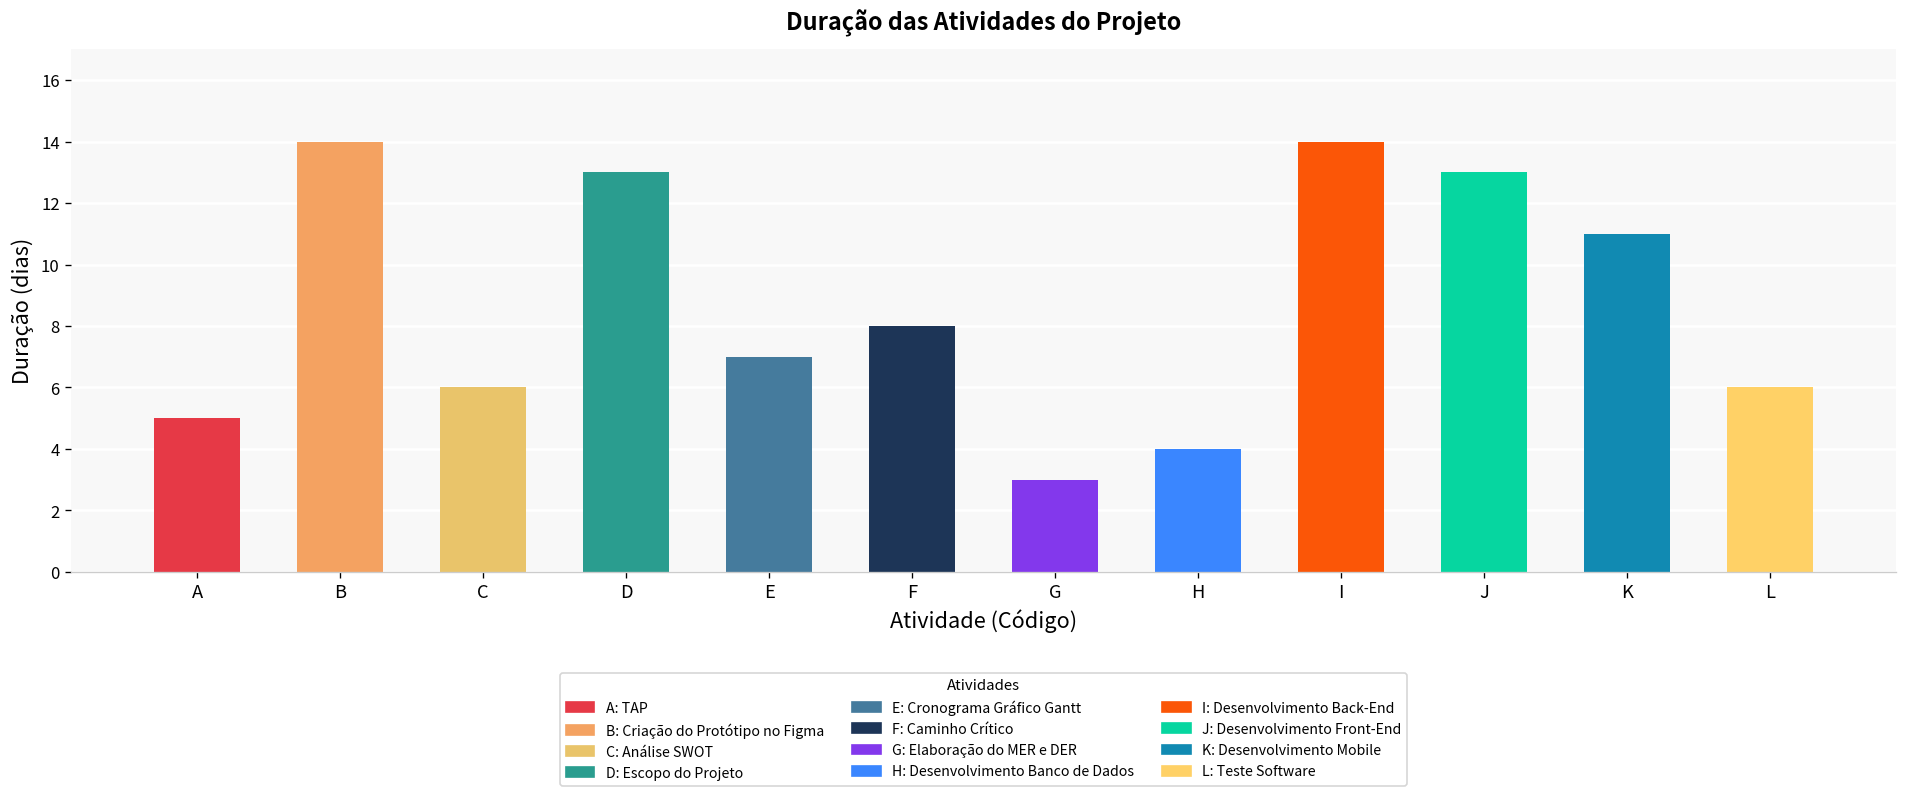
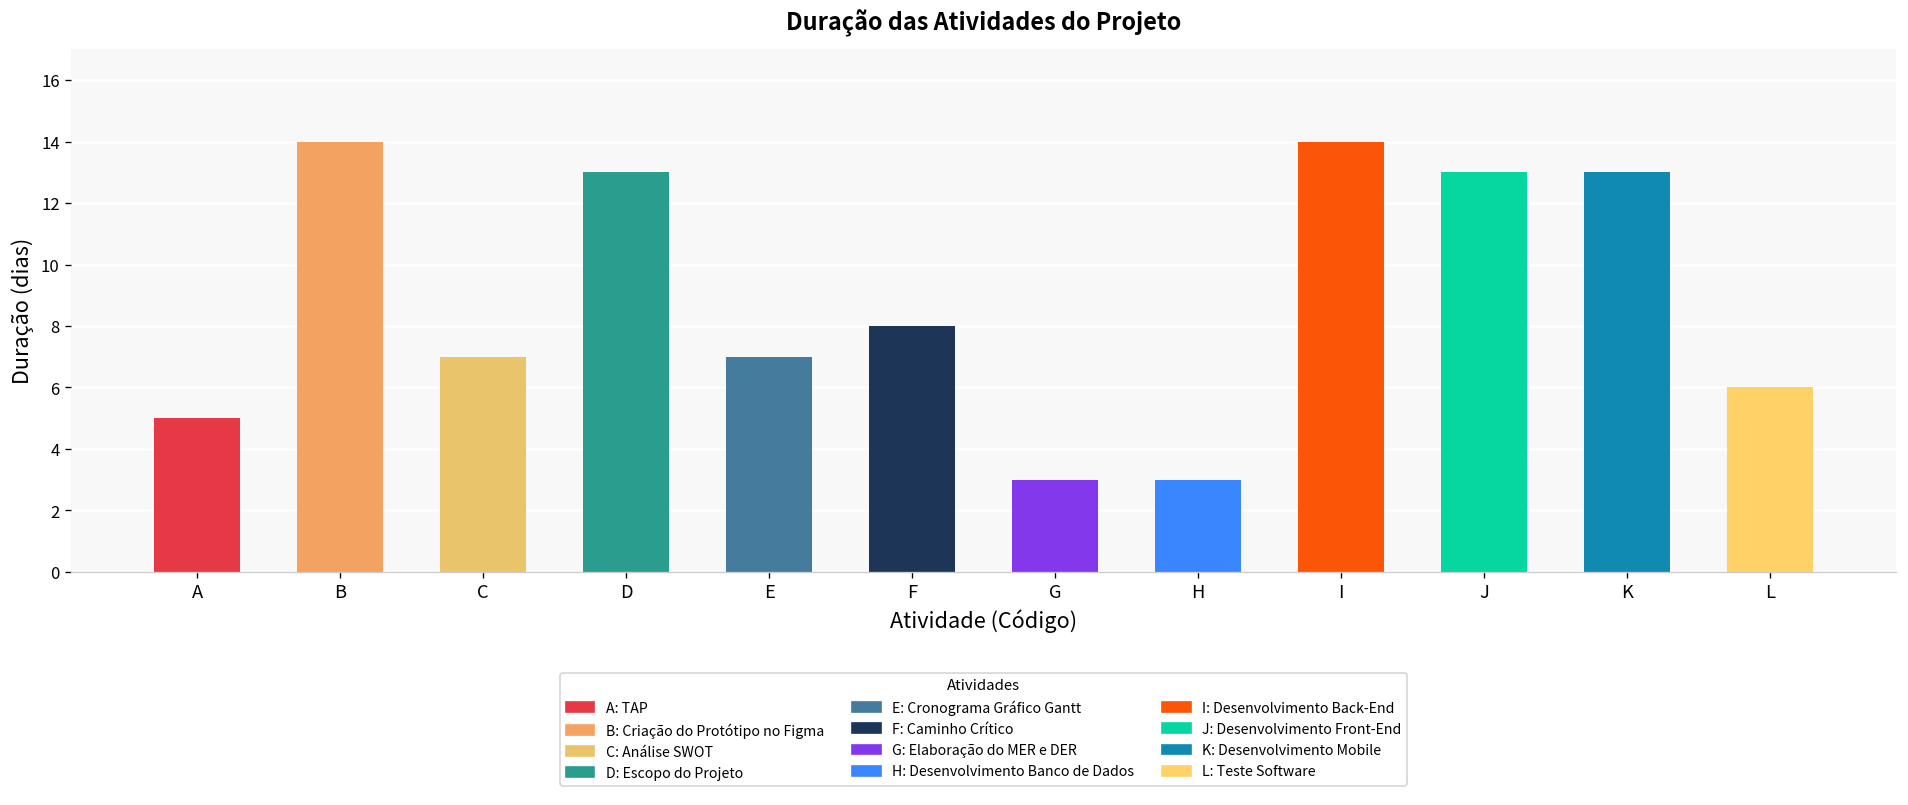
C: 6 -> 7
H: 4 -> 3
K: 11 -> 13
